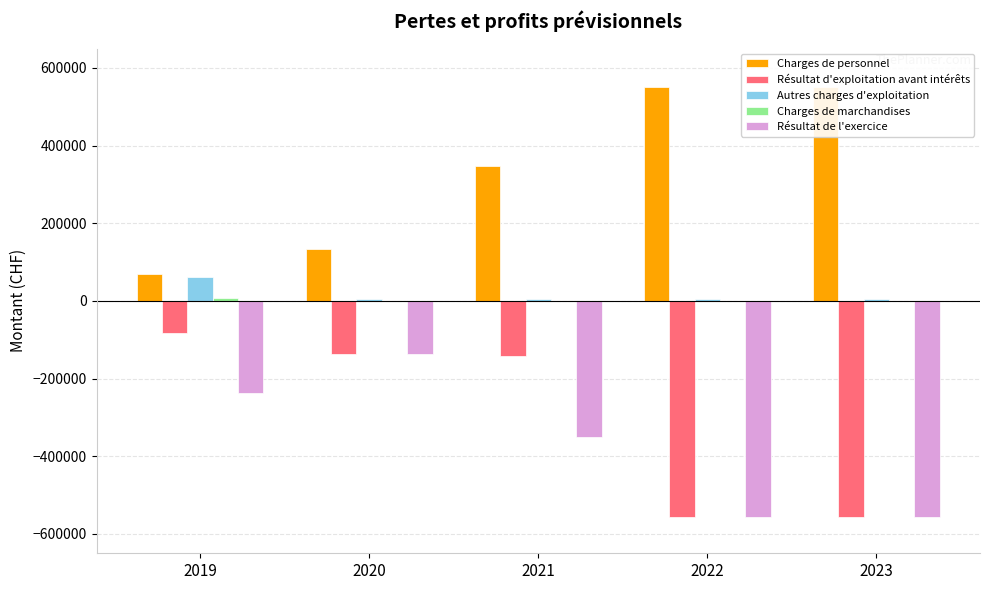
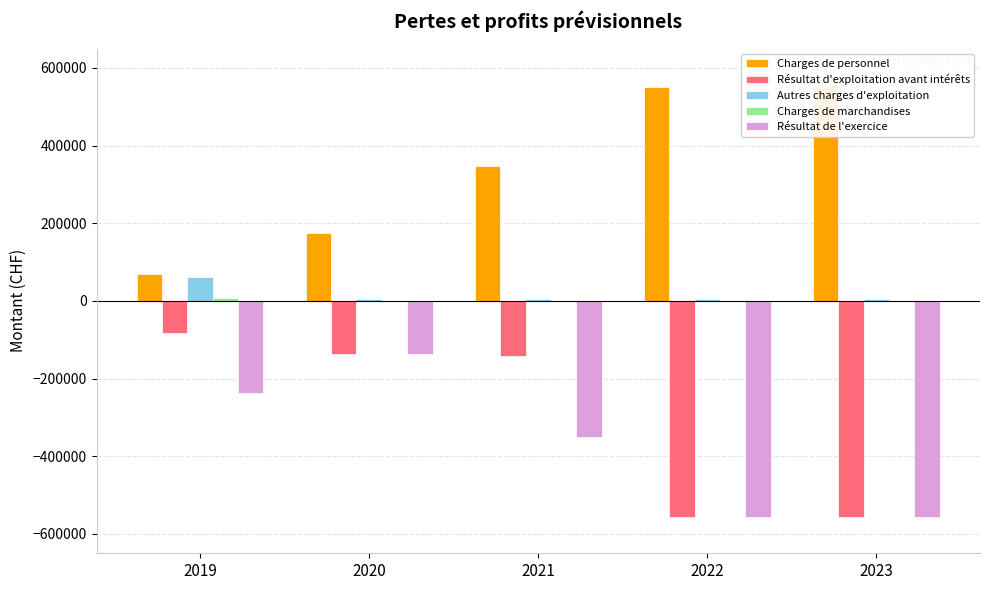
Charges de personnel, 2020: 130000 -> 170000
